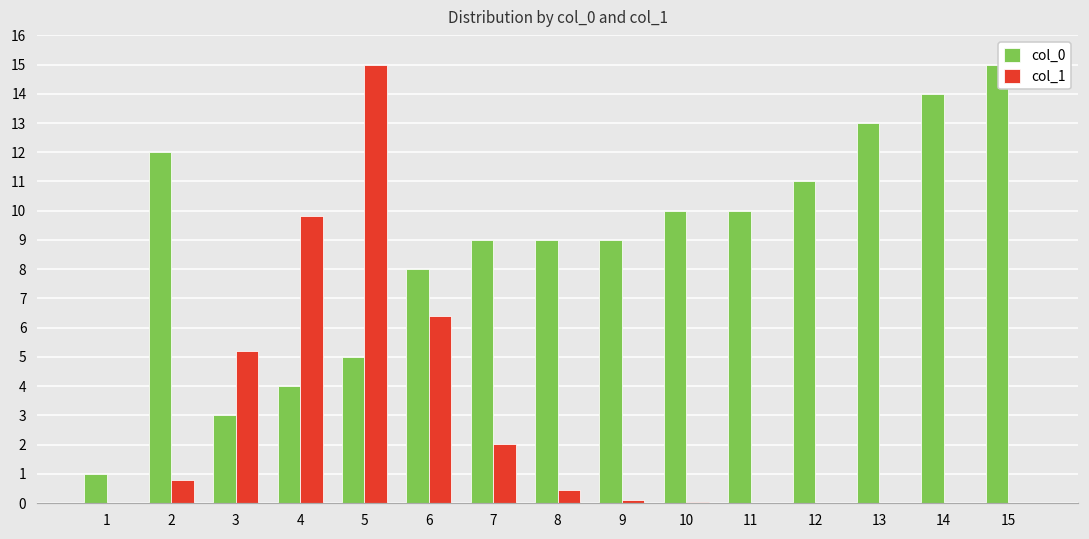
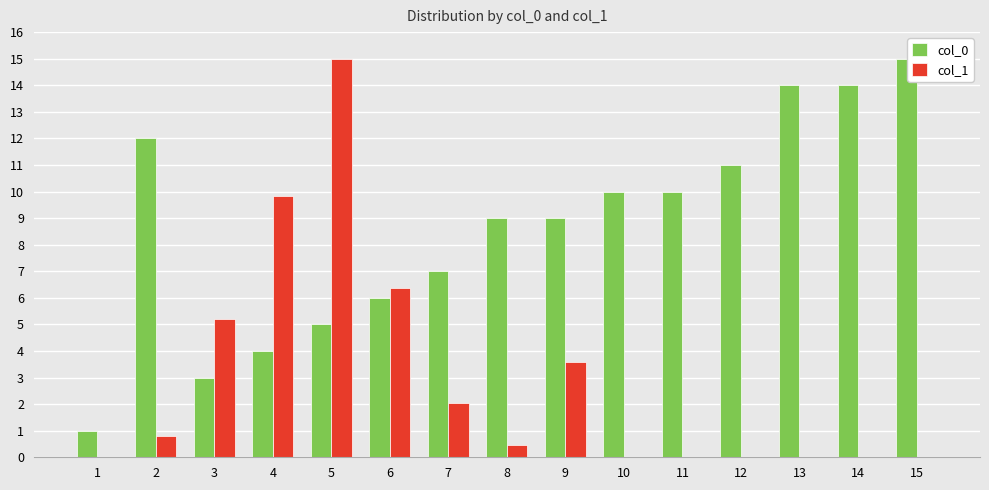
col_0, 6: 8 -> 6
col_0, 7: 9 -> 7
col_1, 9: 0.1 -> 3.6
col_0, 13: 13 -> 14
